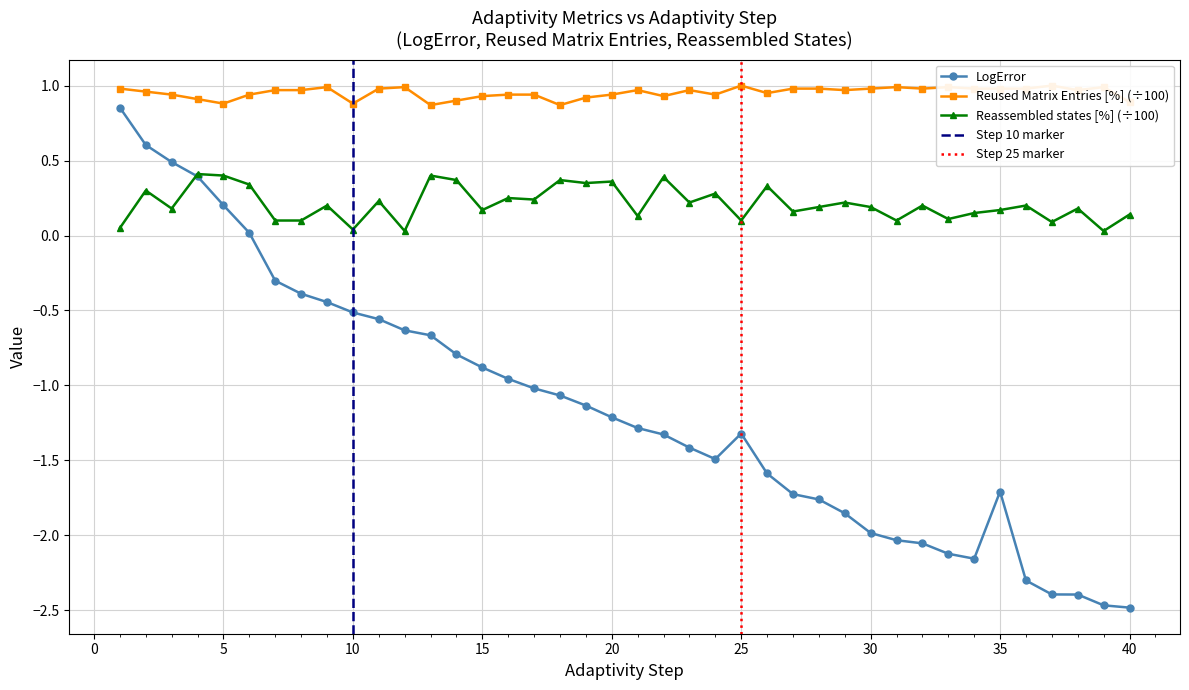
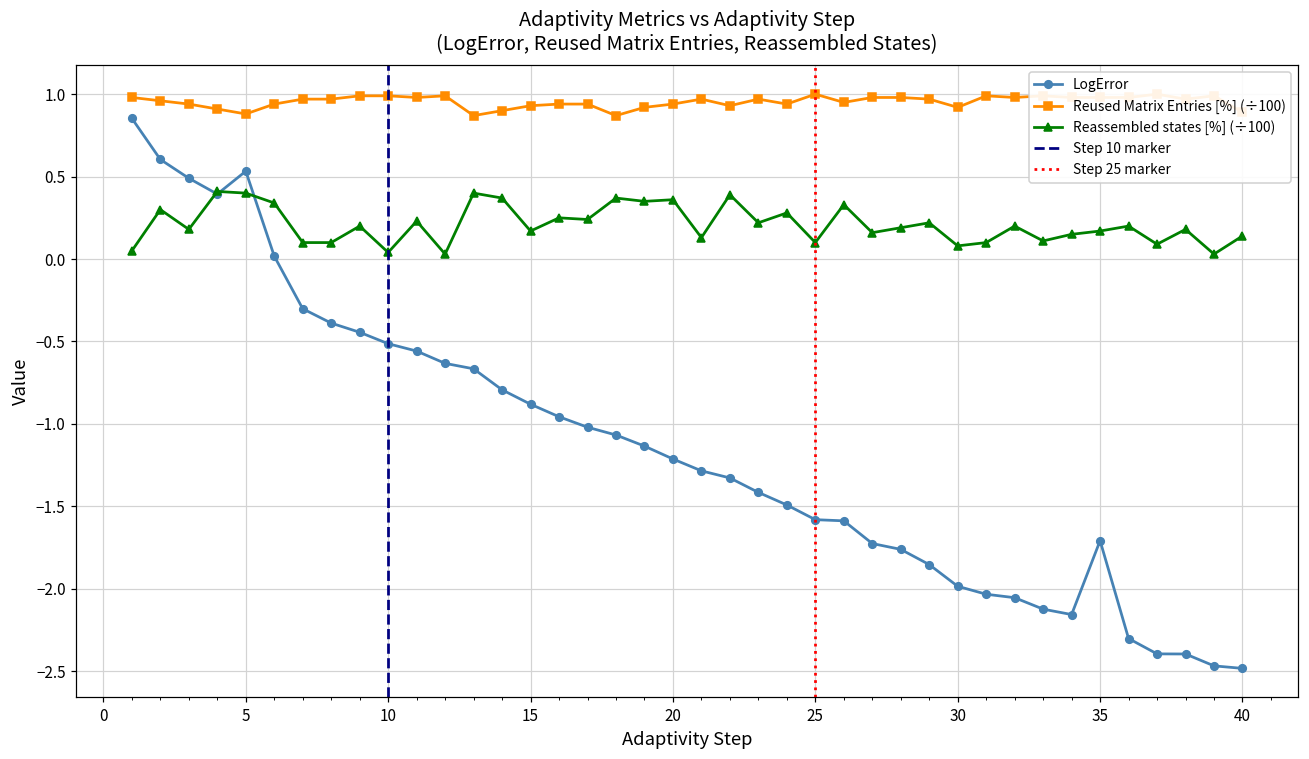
LogError, 5: 0.20 -> 0.53
Reused Matrix Entries [%] (÷100), 10: 0.88 -> 0.99
LogError, 25: -1.32 -> -1.58
Reused Matrix Entries [%] (÷100), 30: 0.98 -> 0.92
Reassembled states [%] (÷100), 30: 0.19 -> 0.08
